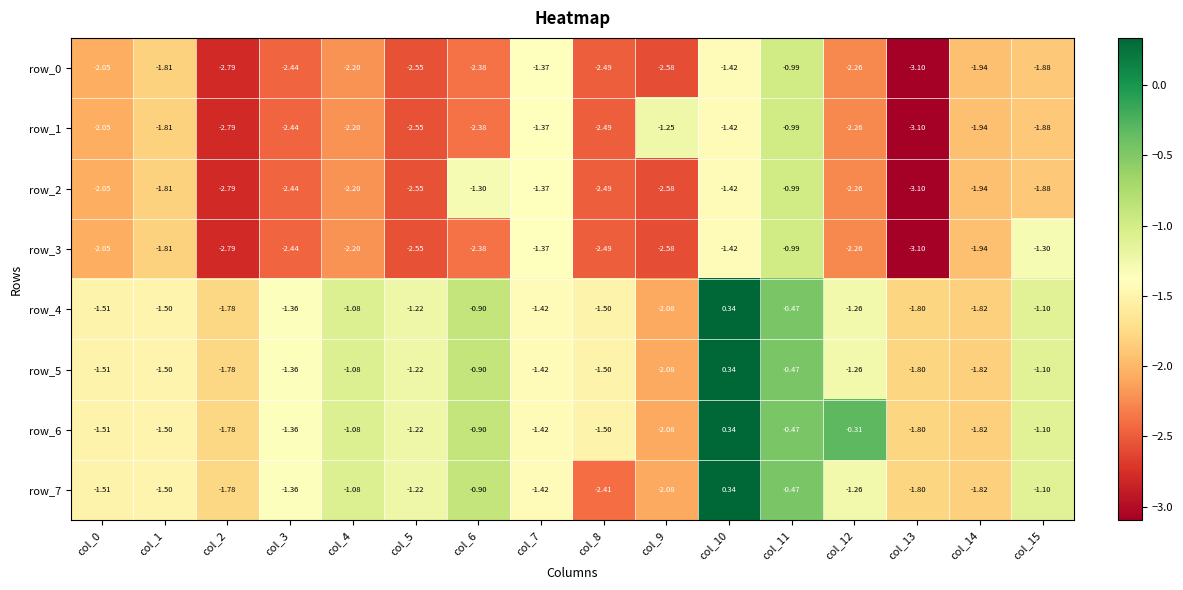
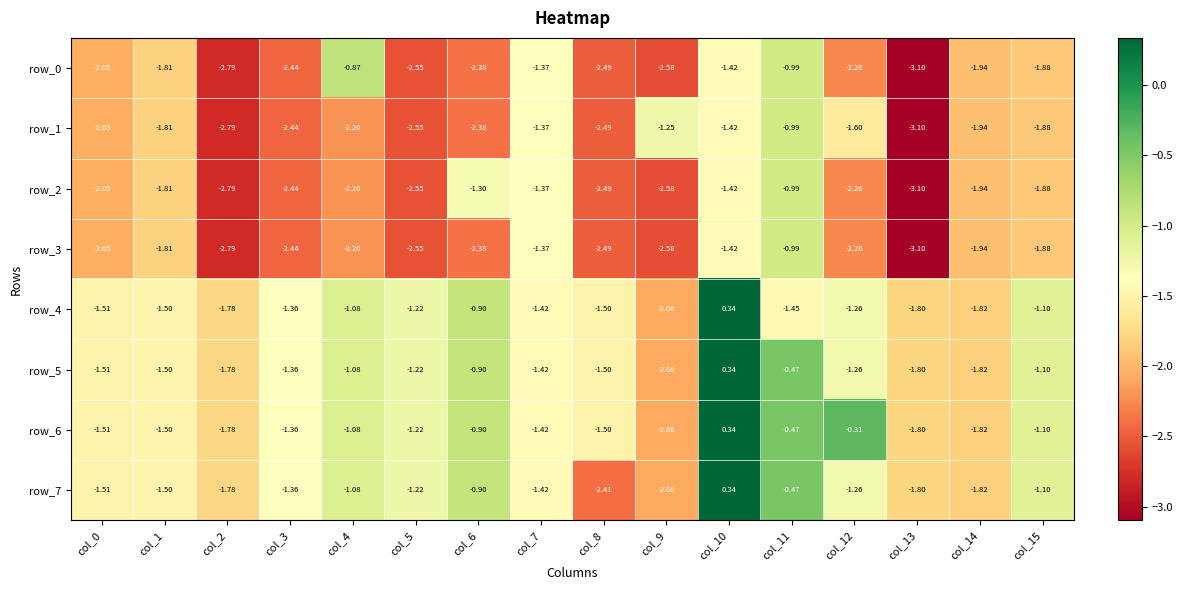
row_0, col_4: -2.20 -> -0.87
row_1, col_12: -2.26 -> -1.60
row_3, col_15: -1.30 -> -1.88
row_4, col_11: -0.47 -> -1.45
